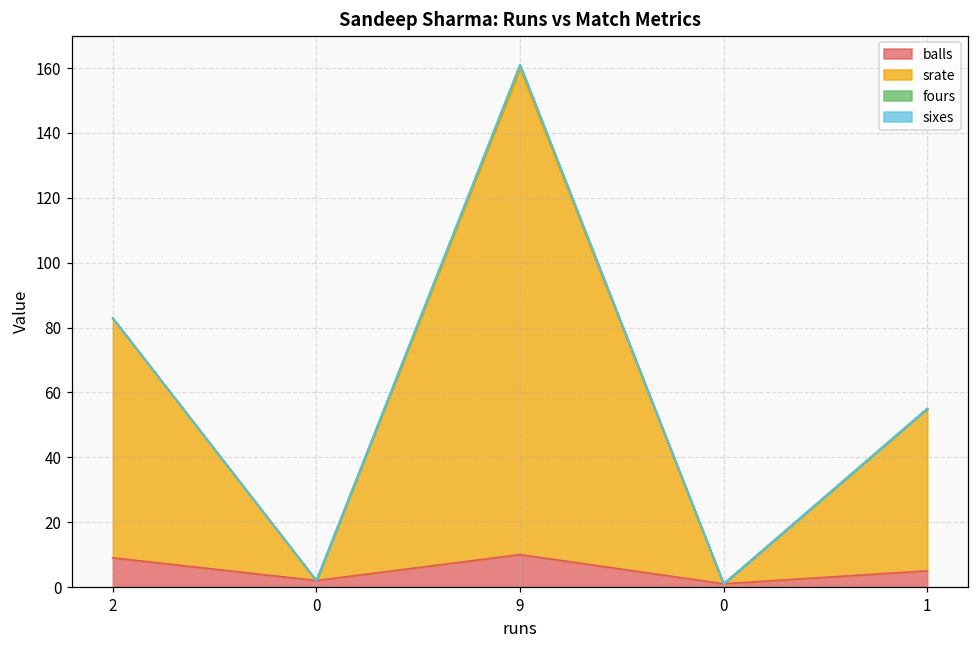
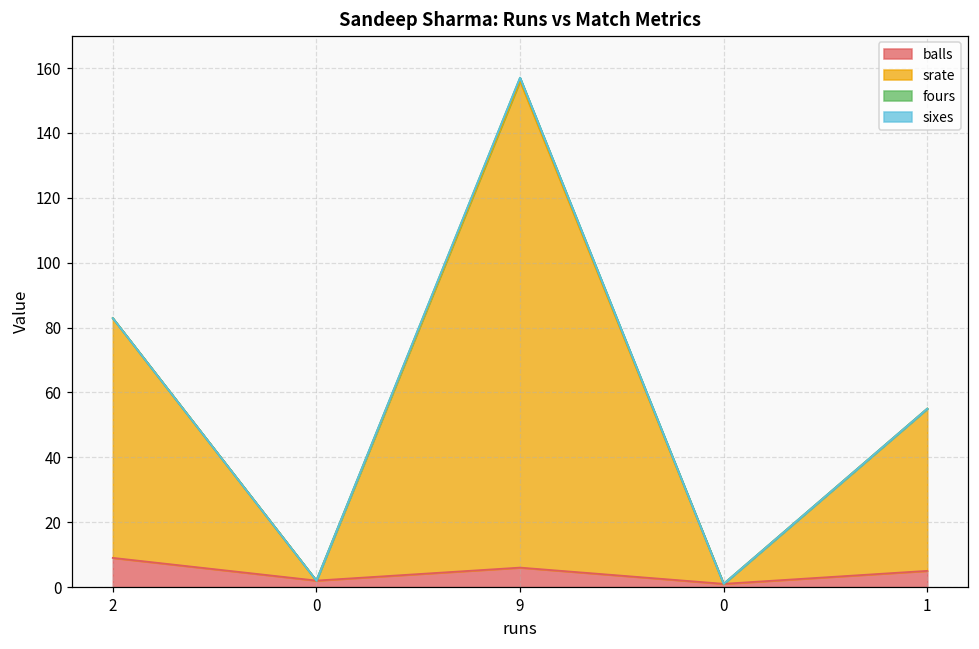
balls, 9: 10 -> 6
